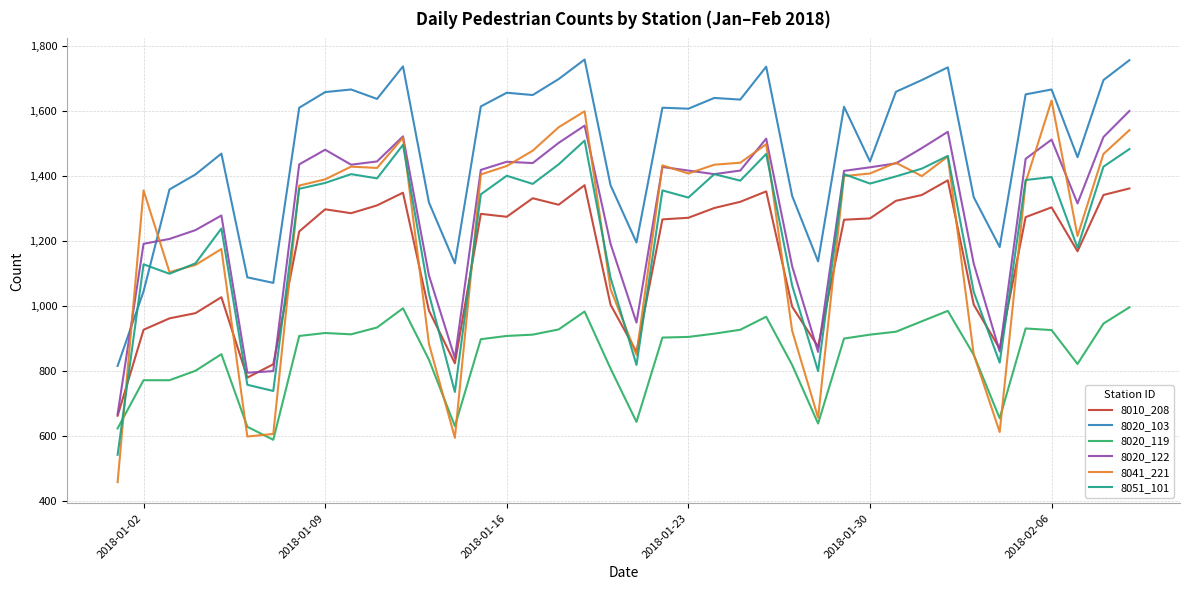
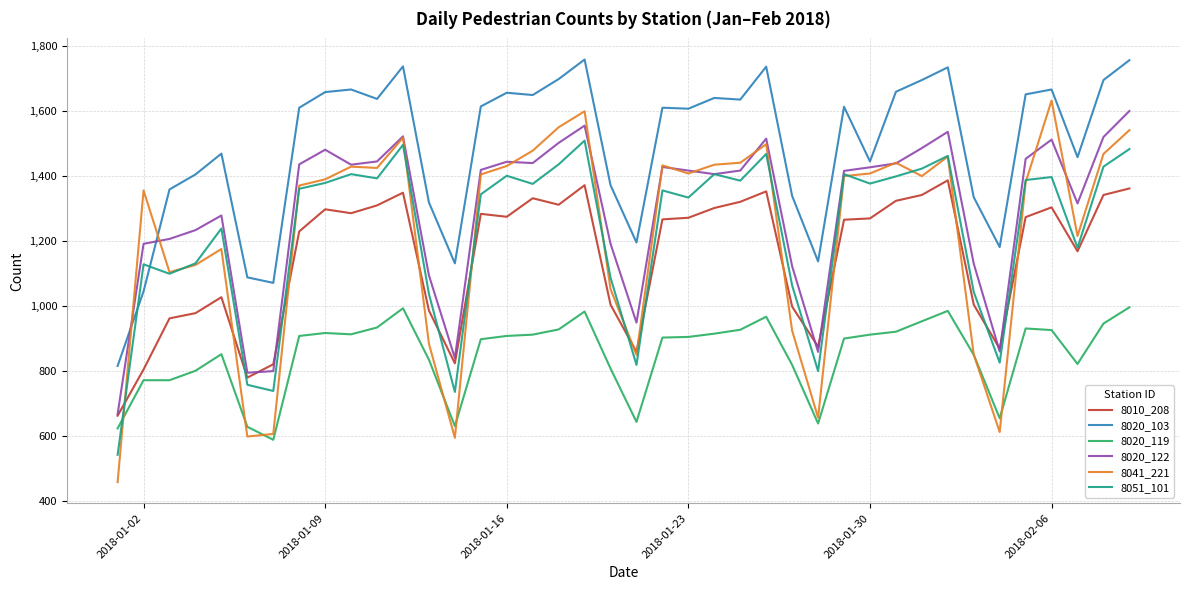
8010_208, 2018-01-02: 930 -> 810
